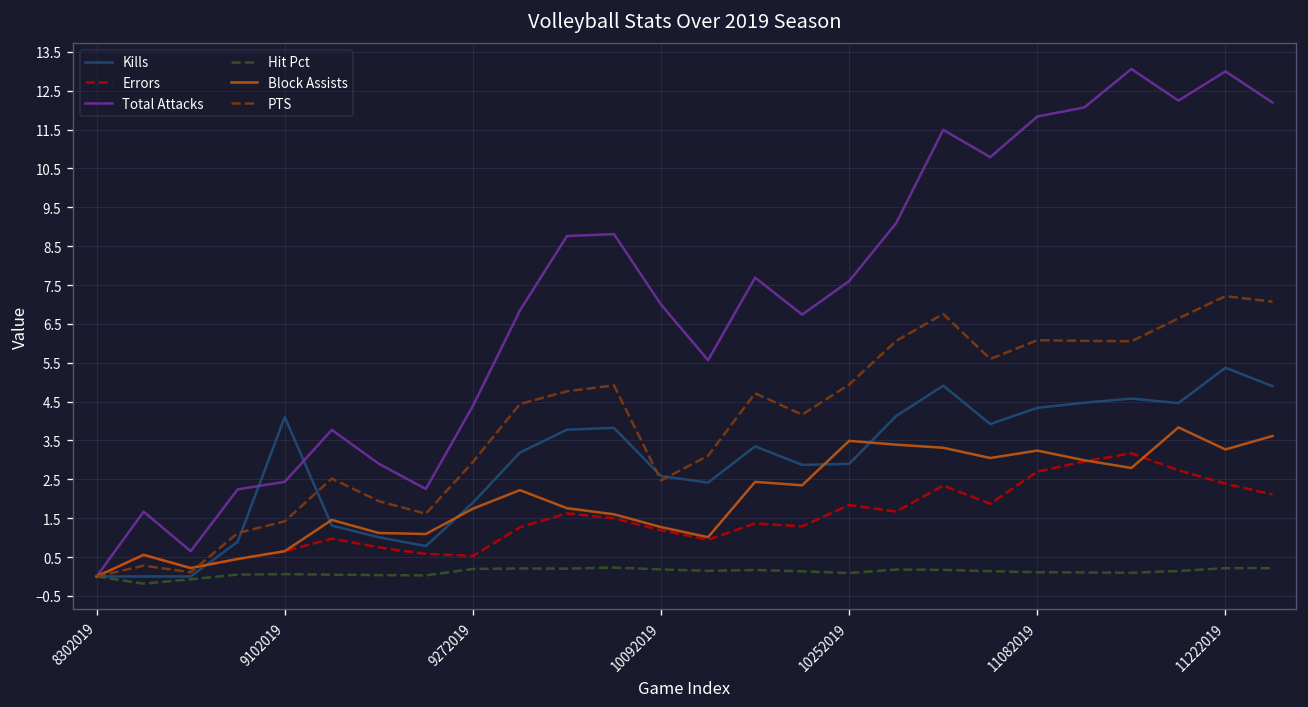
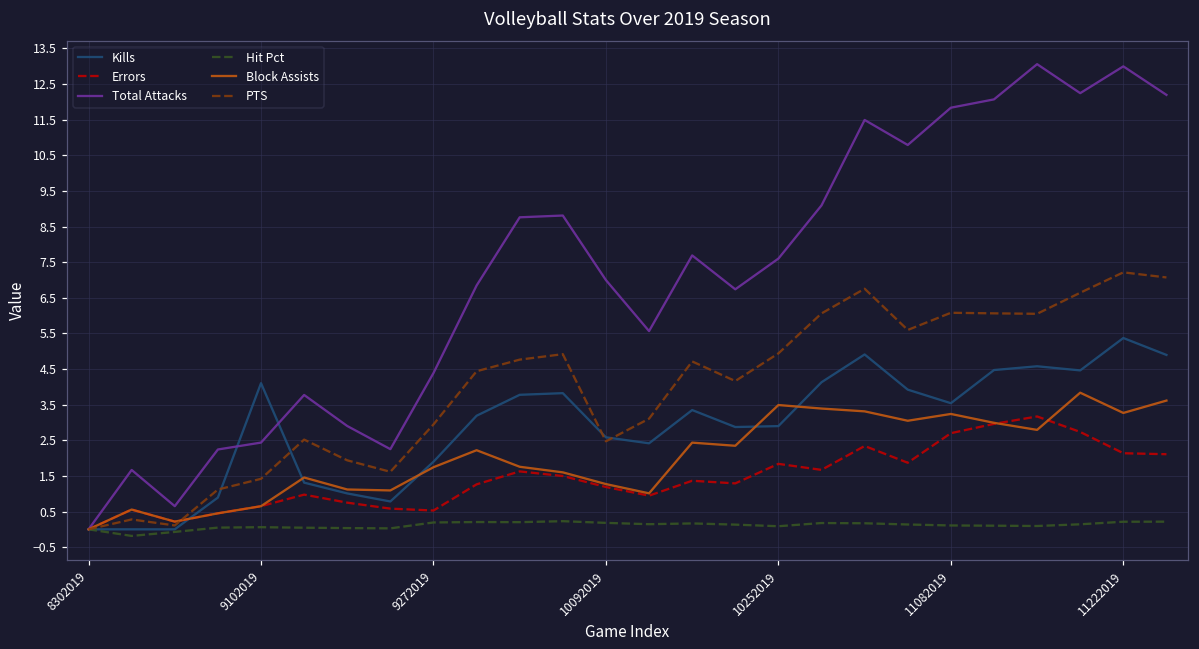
Kills, 11082019: 4.3 -> 3.5
Errors, 11222019: 2.4 -> 2.1
